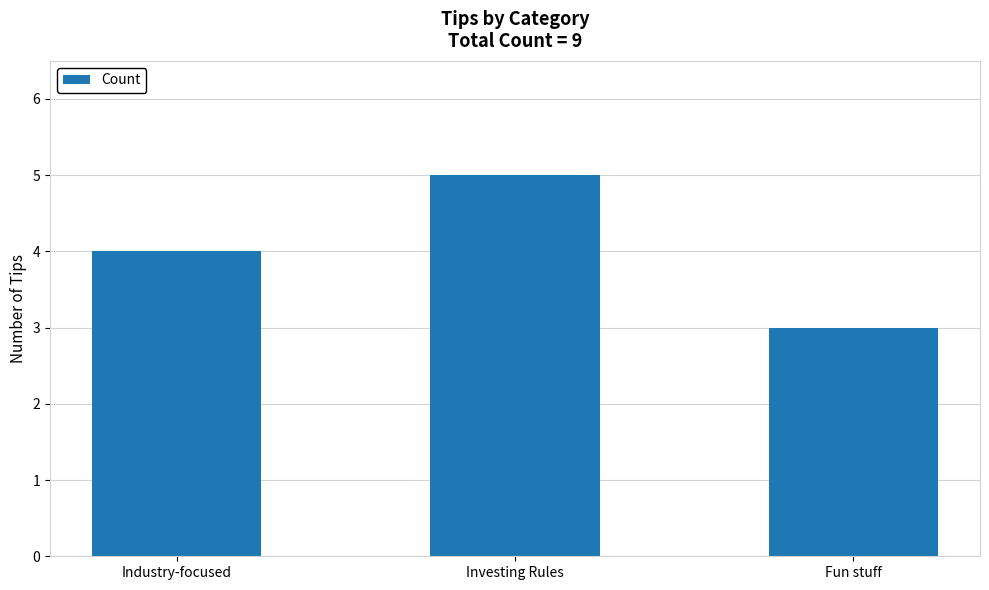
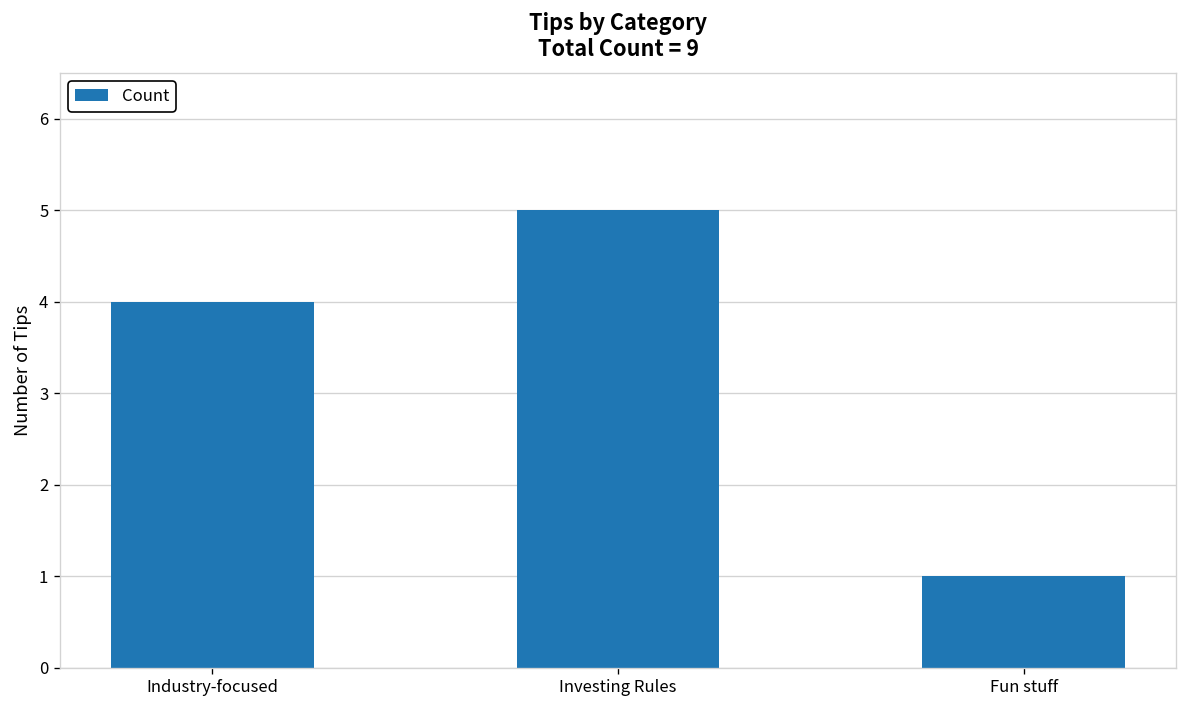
Fun stuff: 3 -> 1
